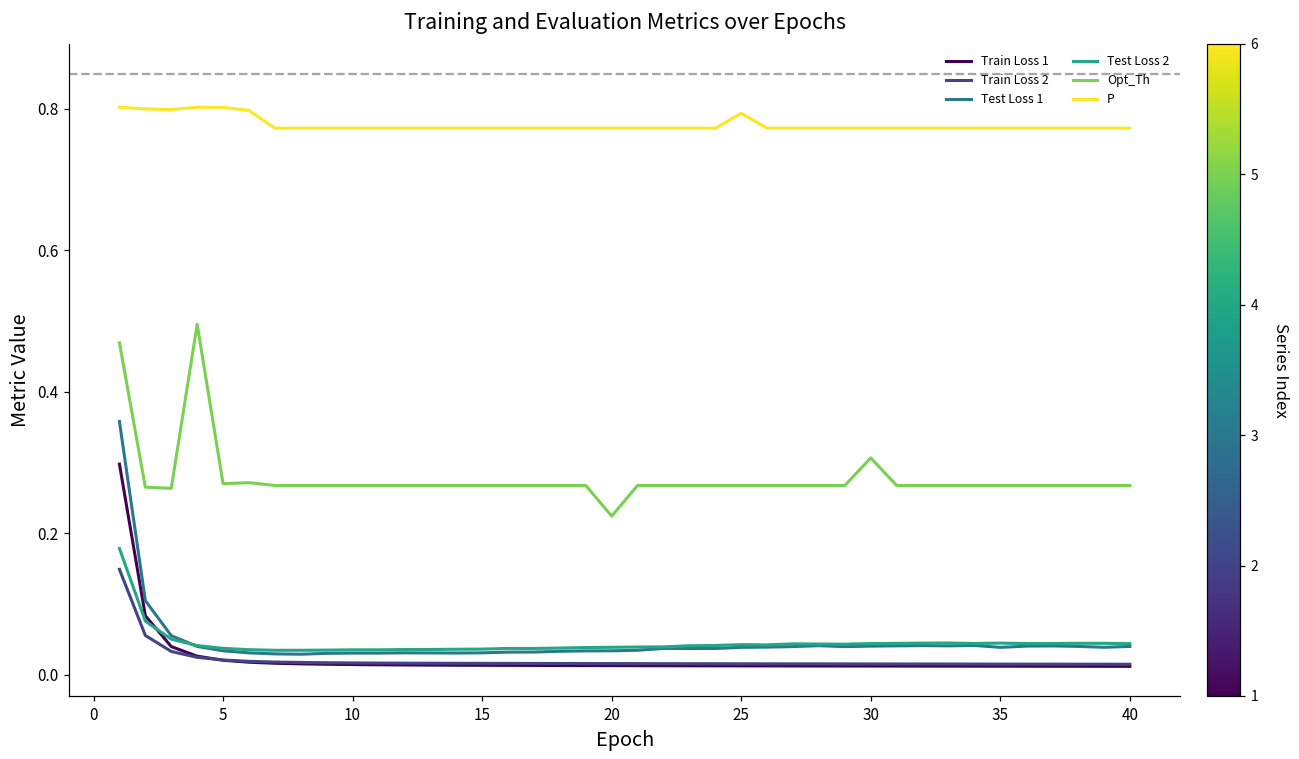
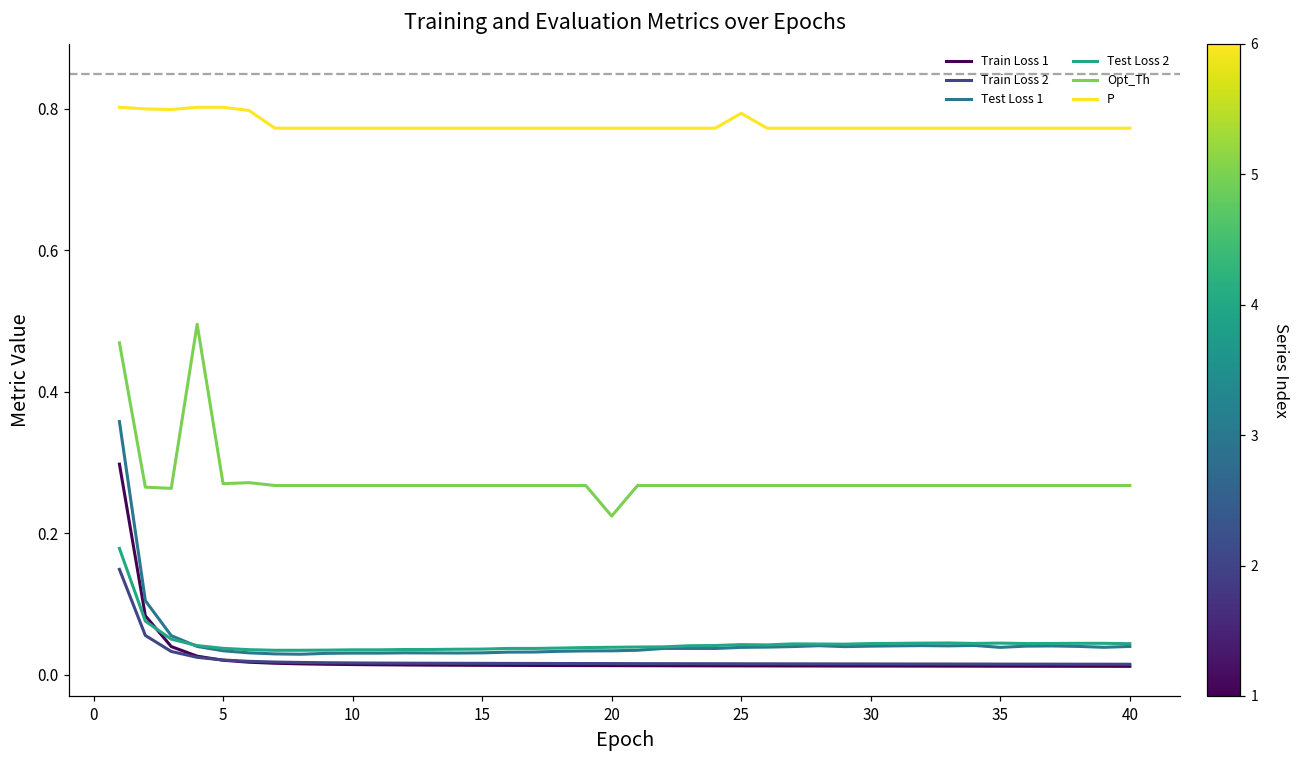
Opt_Th, 30: 0.31 -> 0.27
